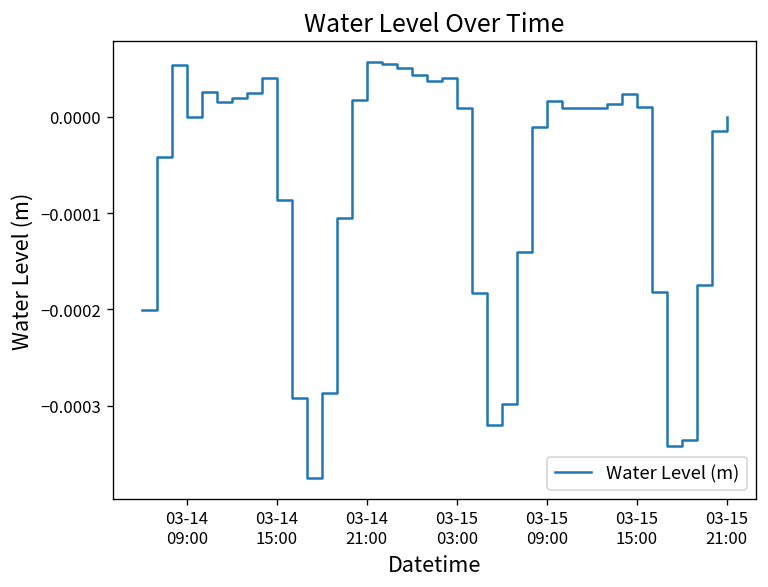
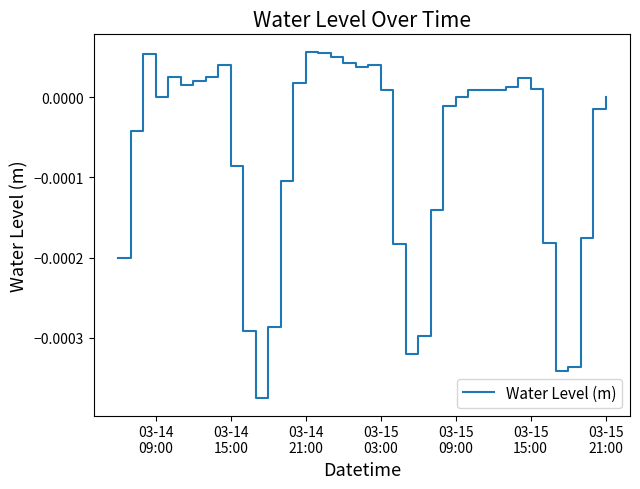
03-15 09:00: 0.00002 -> 0.00000
